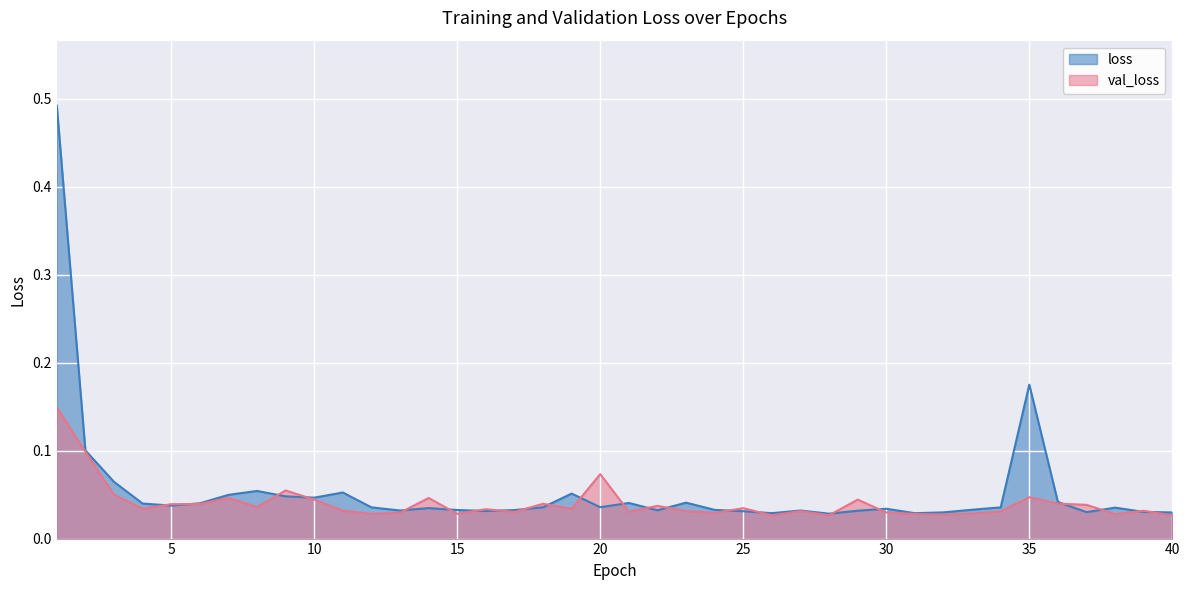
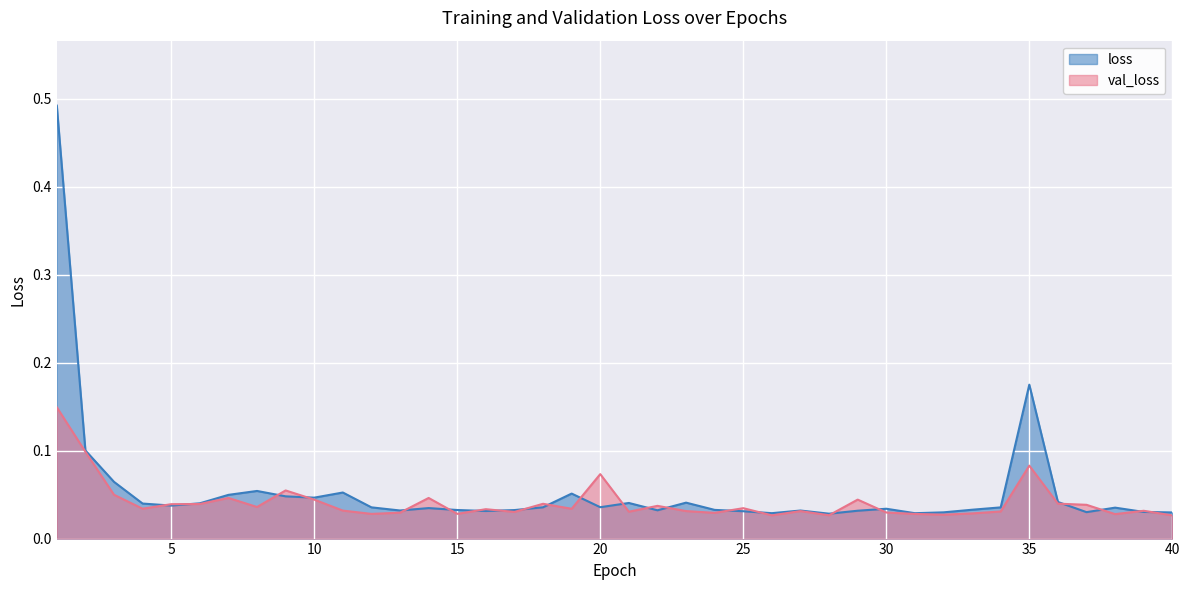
val_loss, 35: 0.05 -> 0.08
